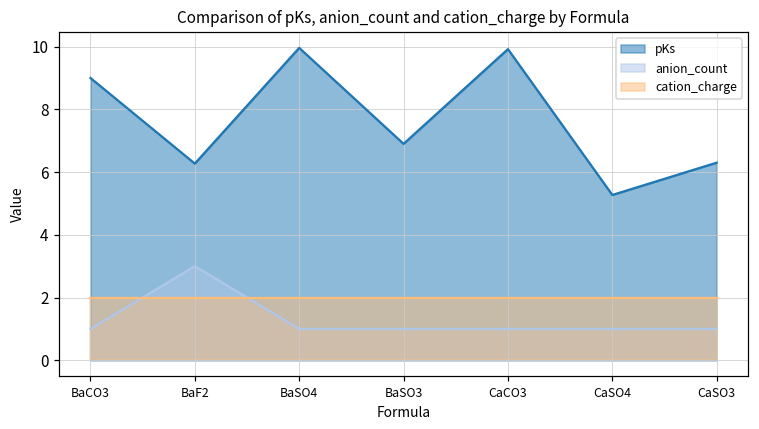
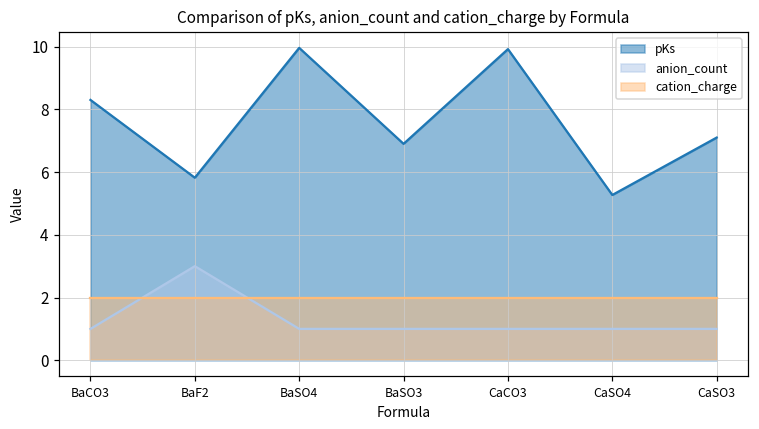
pKs, BaCO3: 9.0 -> 8.3
pKs, BaF2: 6.3 -> 5.8
pKs, CaSO3: 6.3 -> 7.1
